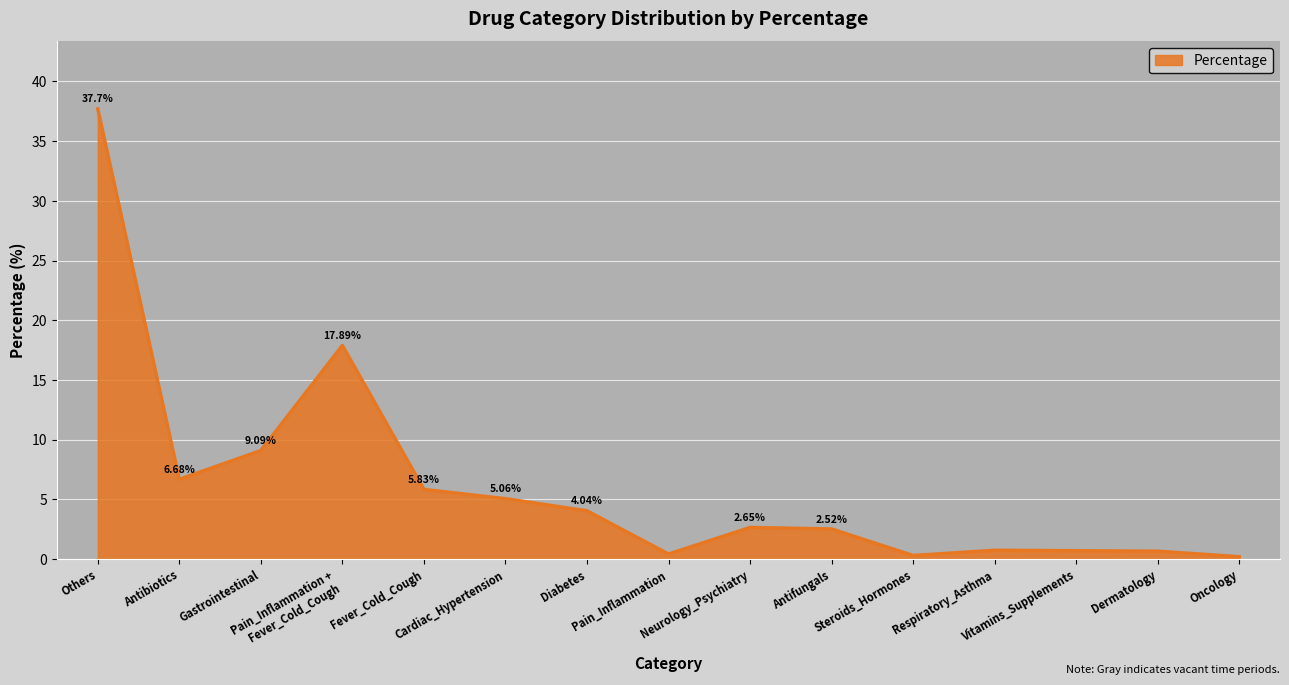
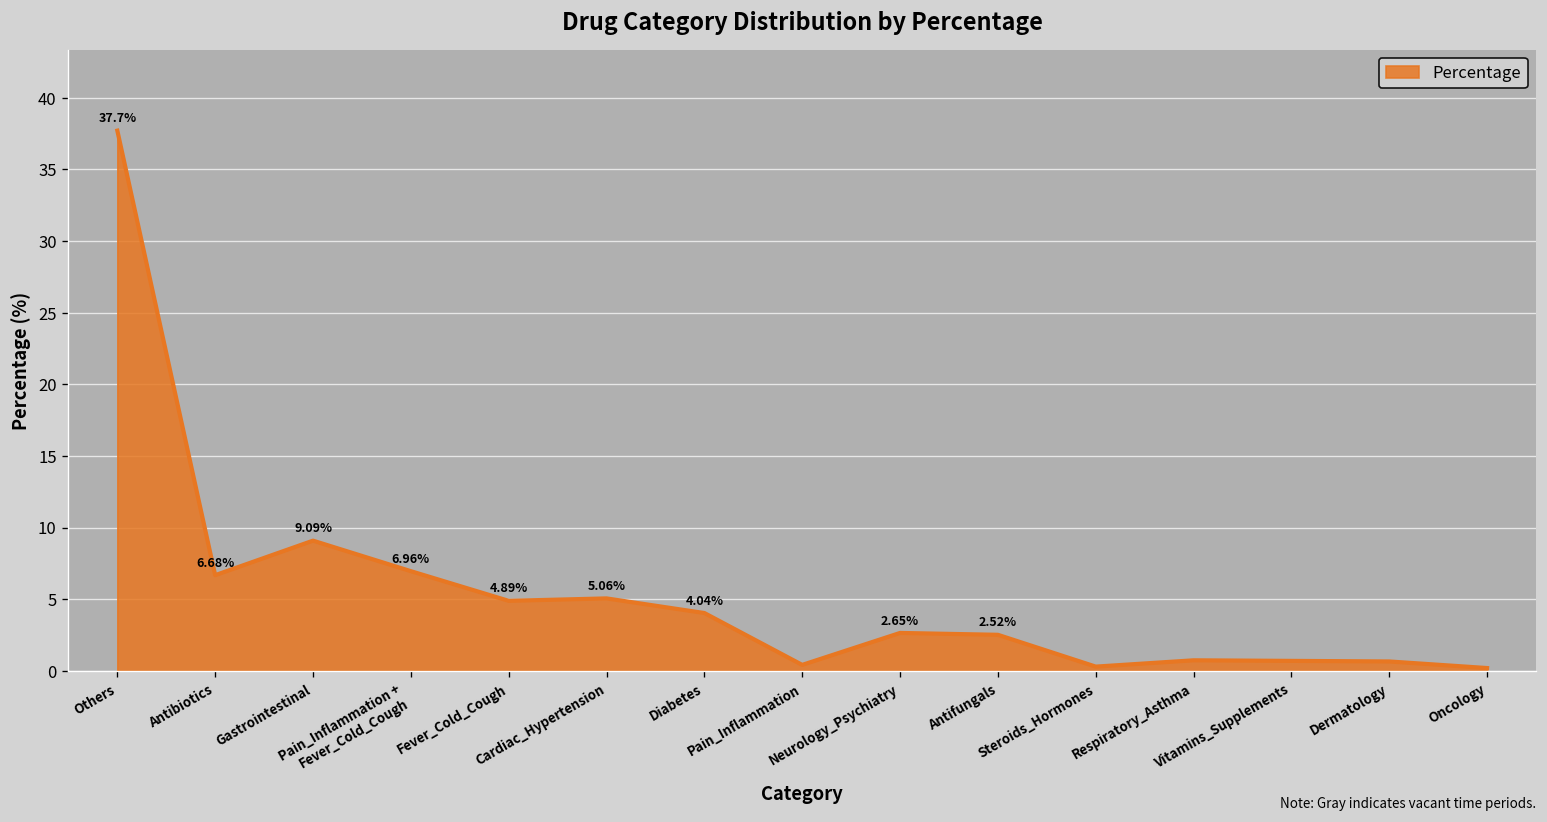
Pain_Inflammation + Fever_Cold_Cough: 17.89% -> 6.96%
Fever_Cold_Cough: 5.83% -> 4.89%
